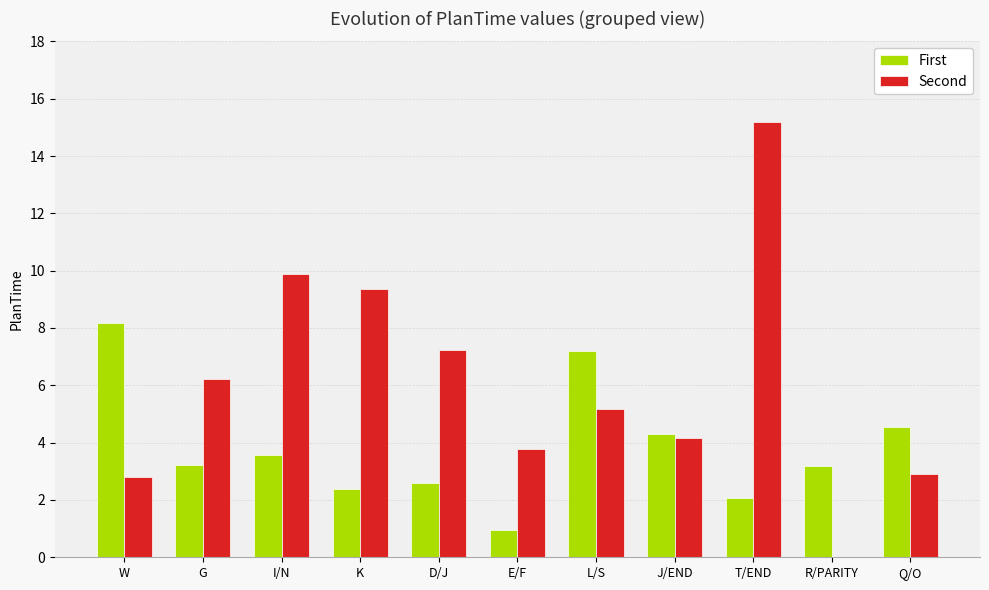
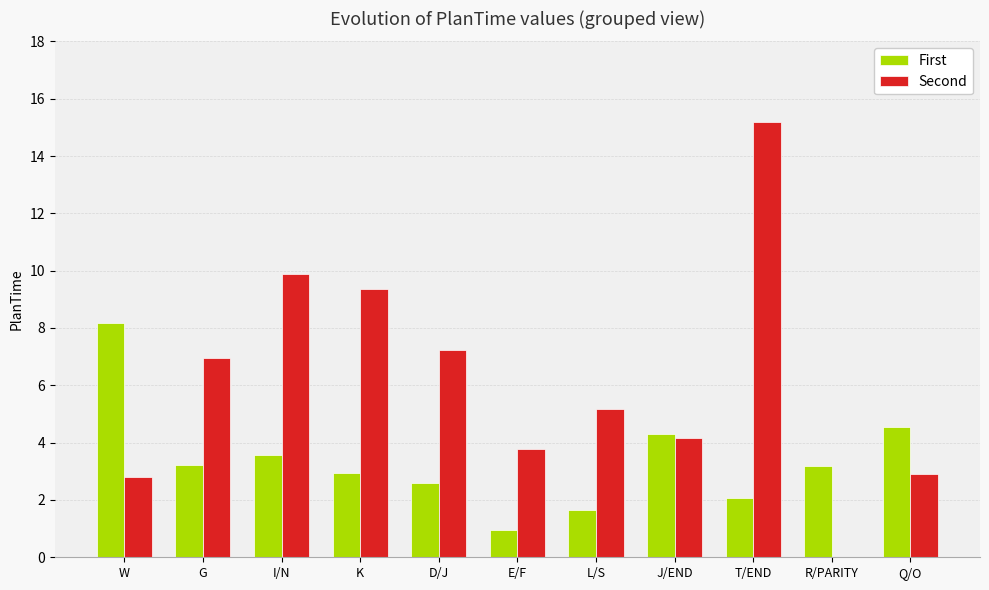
Second, G: 6.2 -> 7.0
First, K: 2.4 -> 2.9
First, L/S: 7.2 -> 1.7
